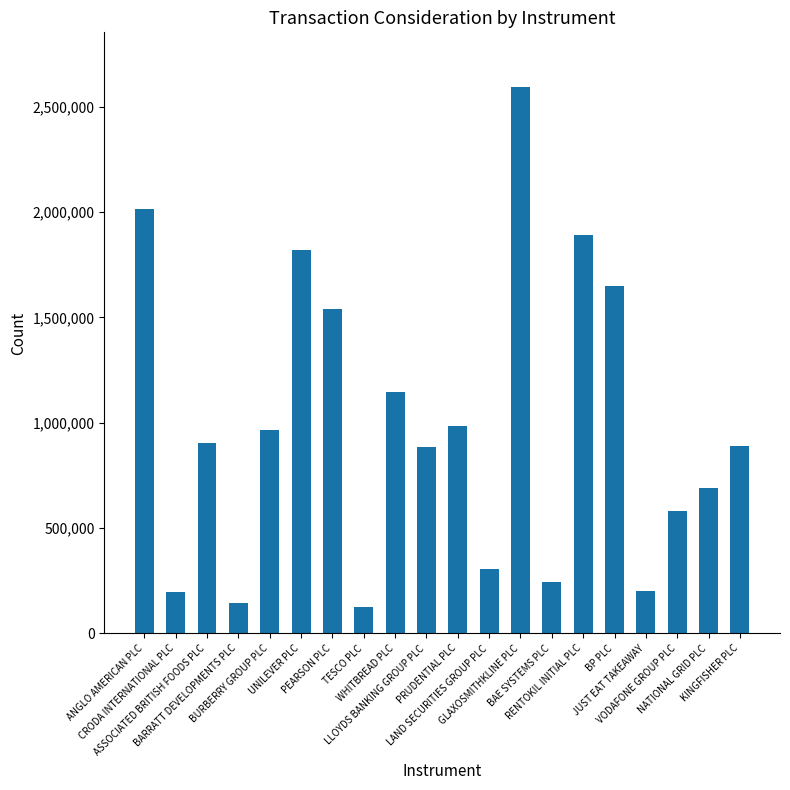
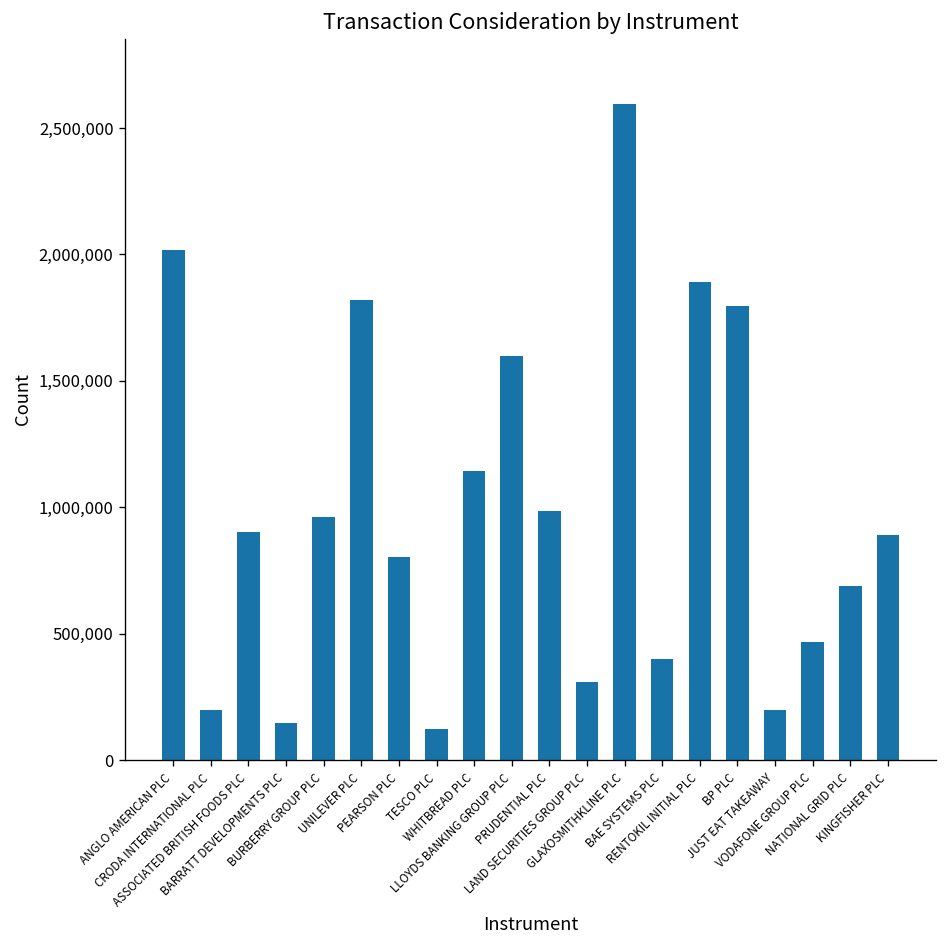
PEARSON PLC: 1,540,000 -> 800,000
LLOYDS BANKING GROUP PLC: 880,000 -> 1,600,000
BAE SYSTEMS PLC: 250,000 -> 400,000
BP PLC: 1,650,000 -> 1,800,000
VODAFONE GROUP PLC: 580,000 -> 470,000
